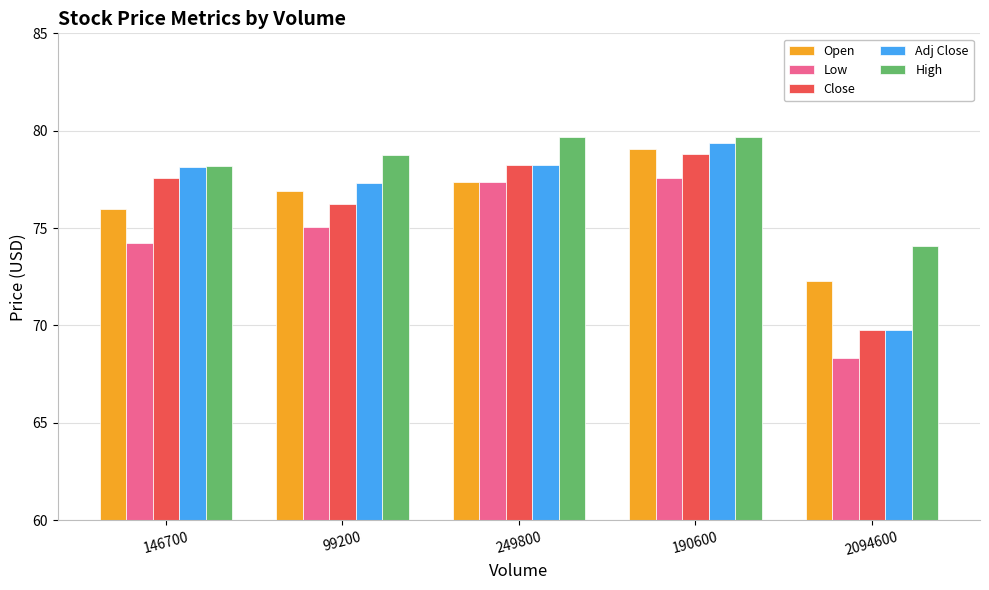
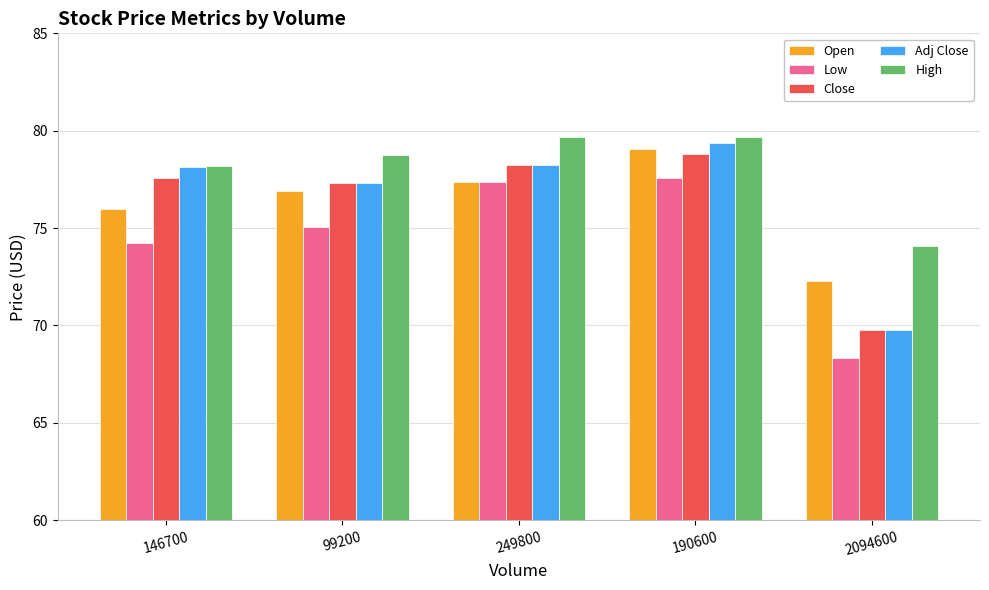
Close, 99200: 76.2 -> 77.3
